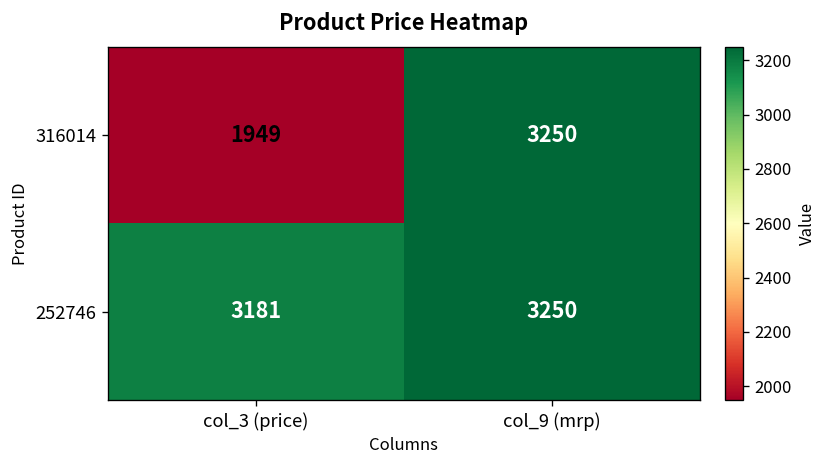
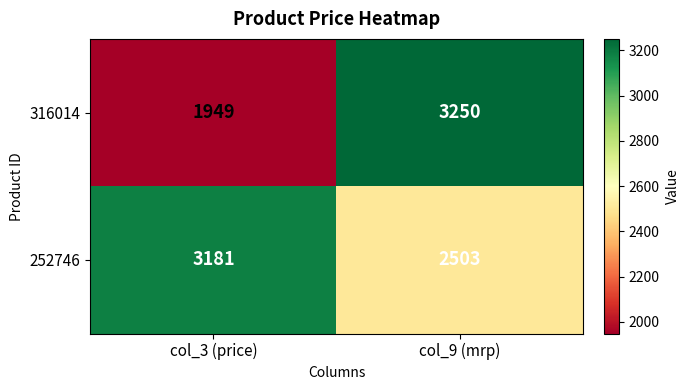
252746, col_9 (mrp): 3250 -> 2503
